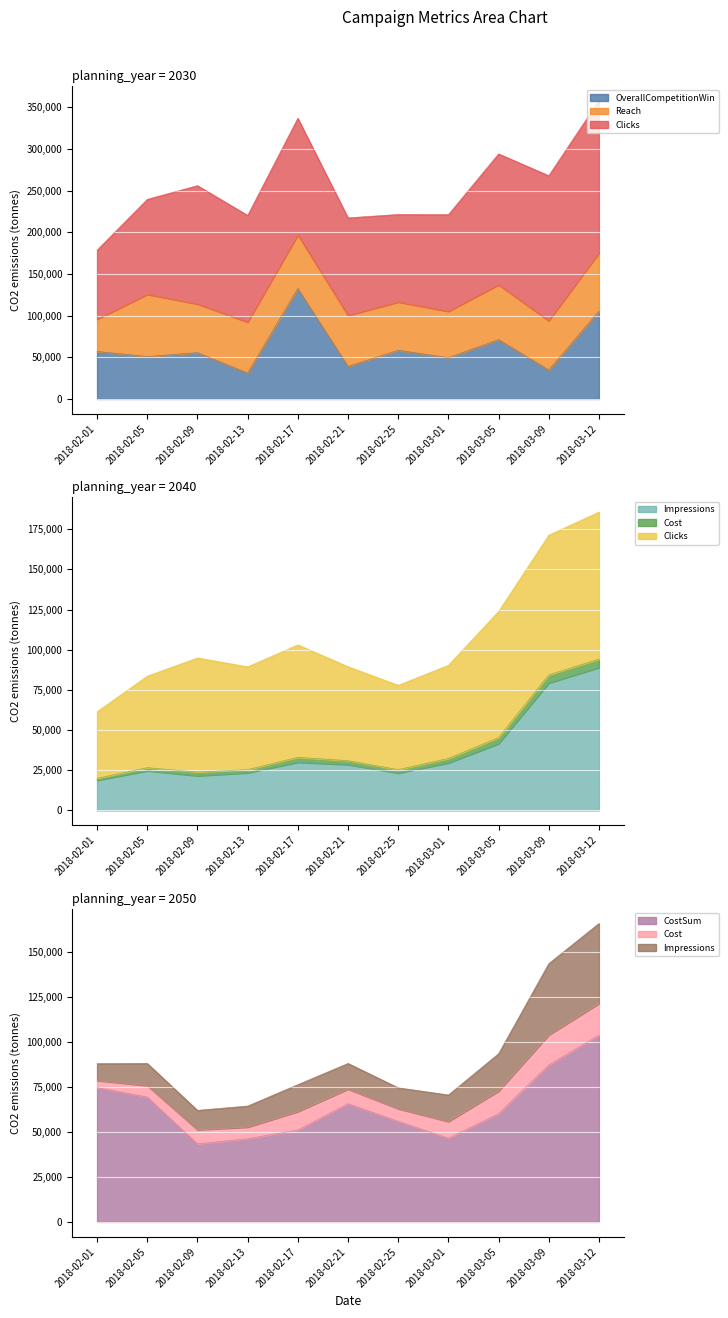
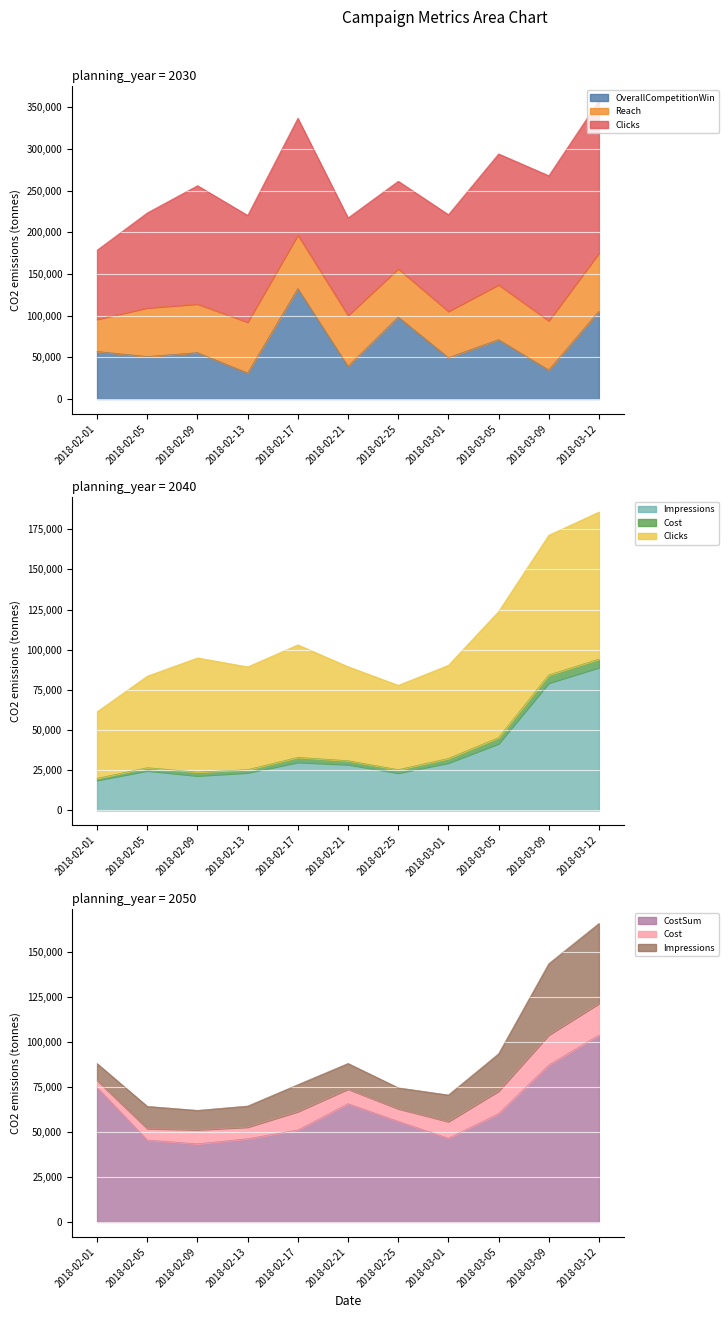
planning_year = 2030, Reach, 2018-02-05: 70,000 -> 60,000
planning_year = 2030, OverallCompetitionWin, 2018-02-25: 60,000 -> 100,000
planning_year = 2050, CostSum, 2018-02-05: 69,000 -> 45,000
